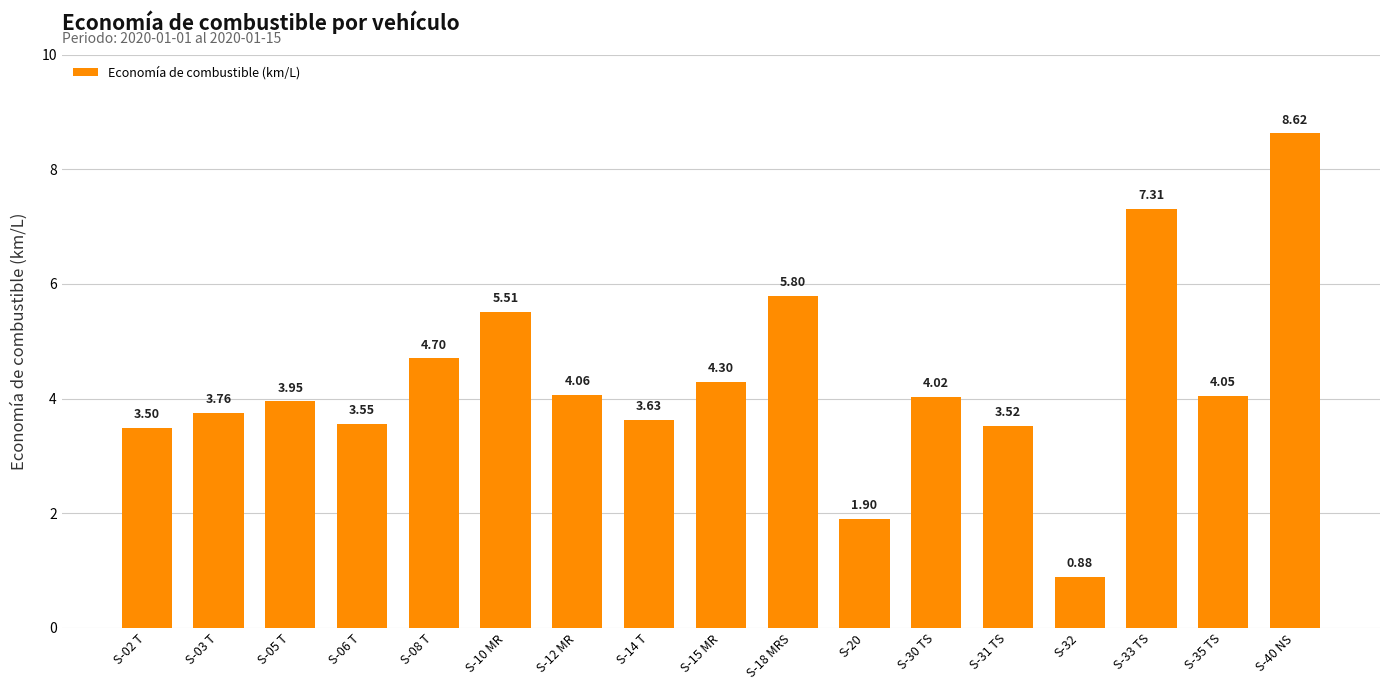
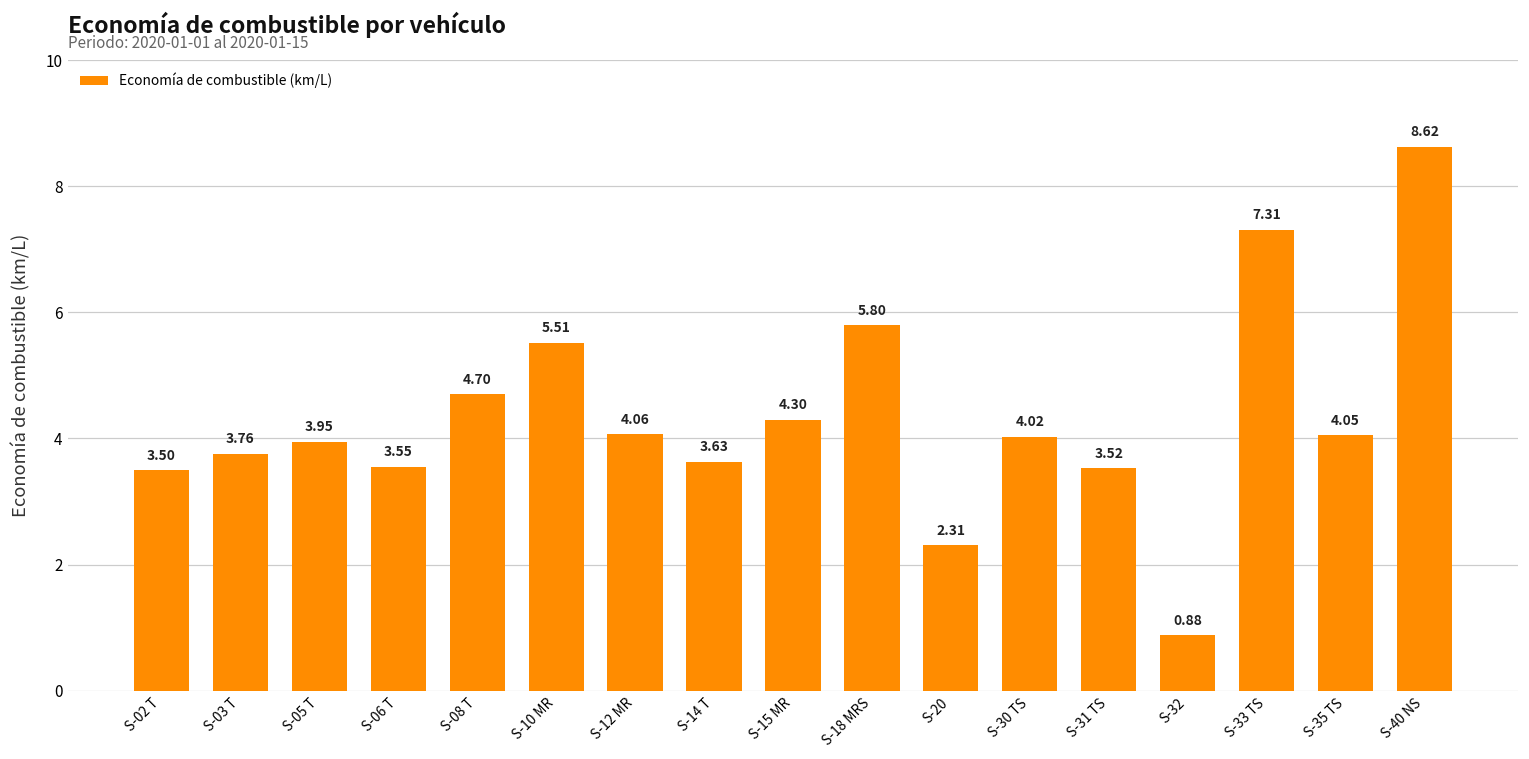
S-20: 1.90 -> 2.31
